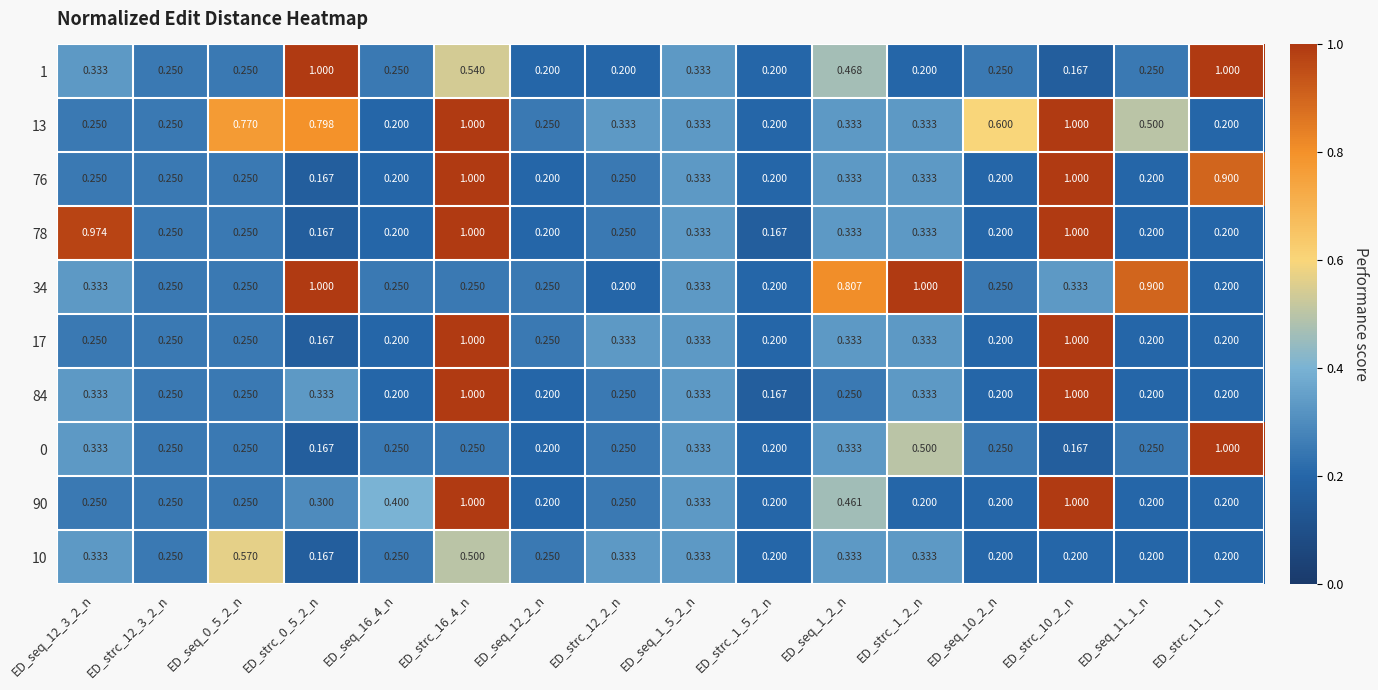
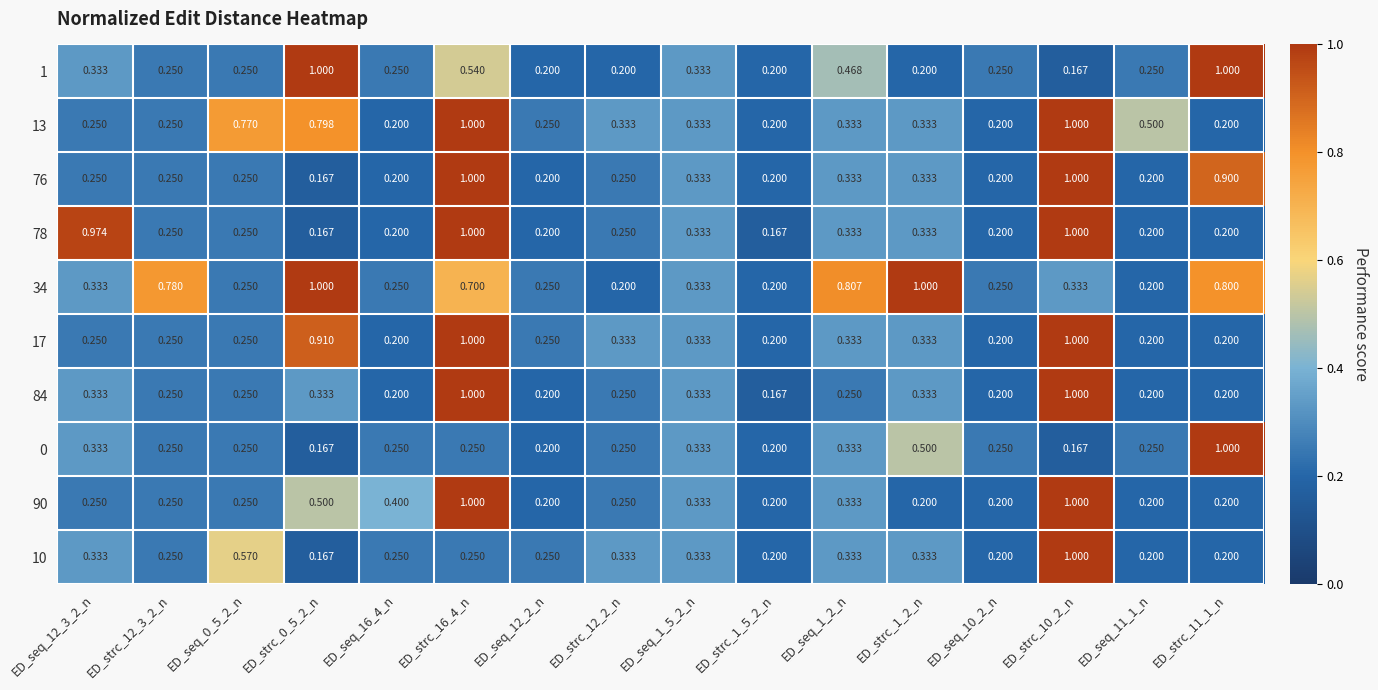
13, ED_seq_10_2_n: 0.600 -> 0.200
34, ED_strc_12_3_2_n: 0.250 -> 0.780
34, ED_strc_16_4_n: 0.250 -> 0.700
34, ED_seq_11_1_n: 0.900 -> 0.200
34, ED_strc_11_1_n: 0.200 -> 0.800
17, ED_strc_0_5_2_n: 0.167 -> 0.910
90, ED_strc_0_5_2_n: 0.300 -> 0.500
90, ED_seq_1_2_n: 0.461 -> 0.333
10, ED_strc_16_4_n: 0.500 -> 0.250
10, ED_strc_10_2_n: 0.200 -> 1.000
